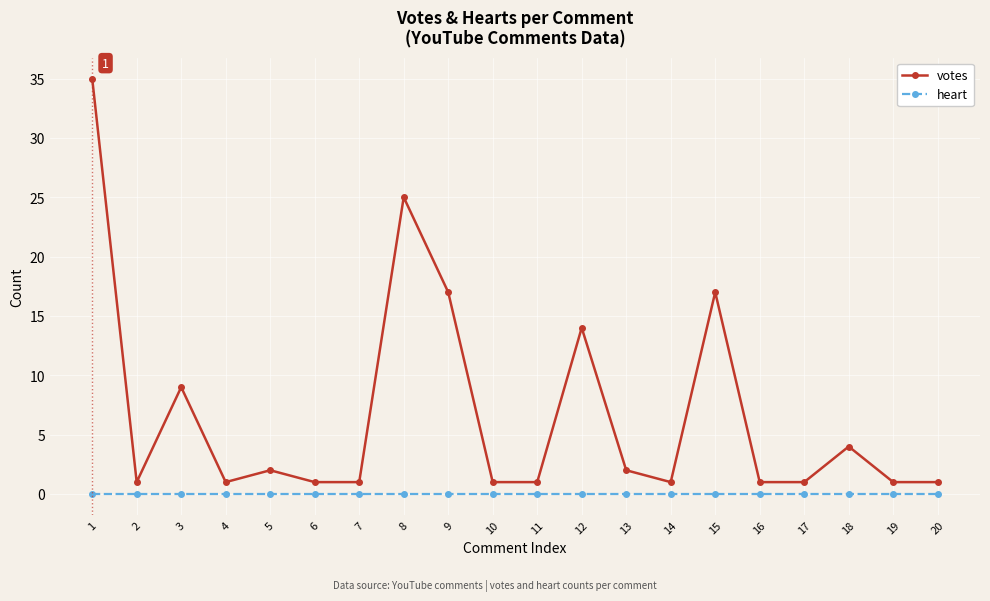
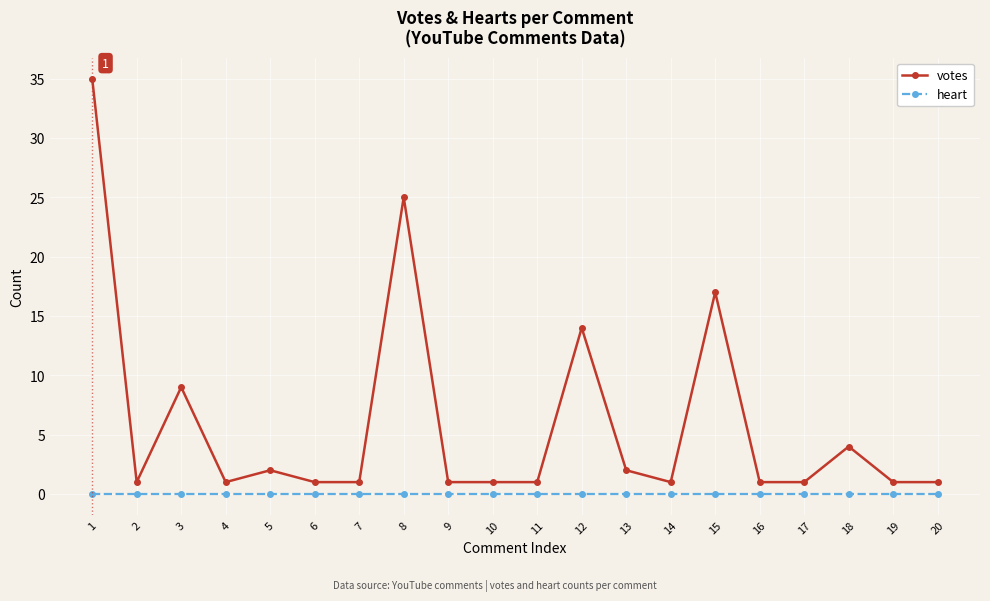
votes, 9: 17 -> 1
